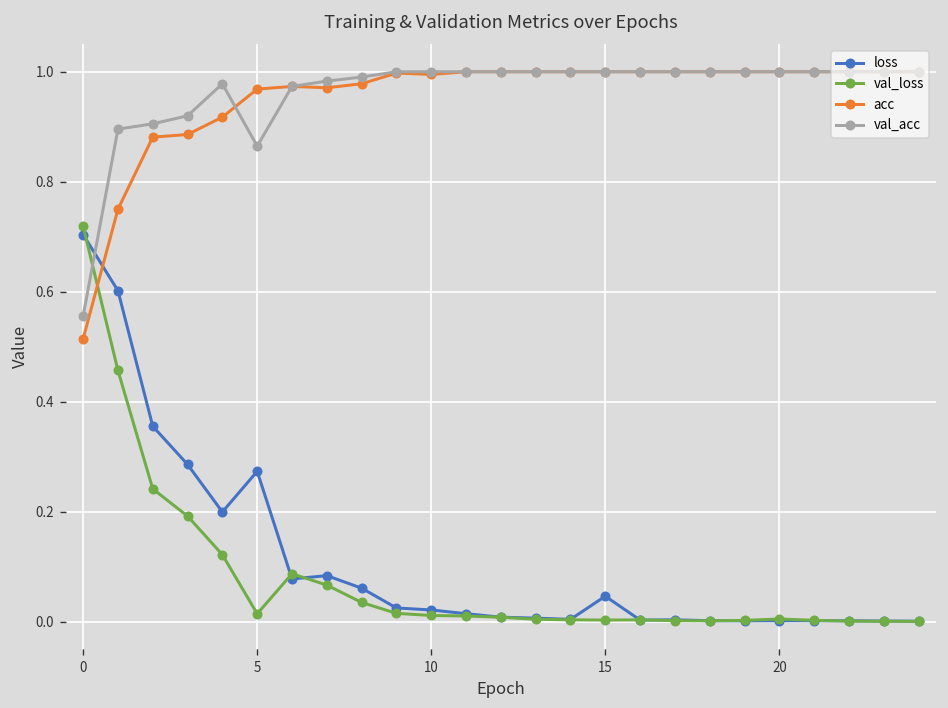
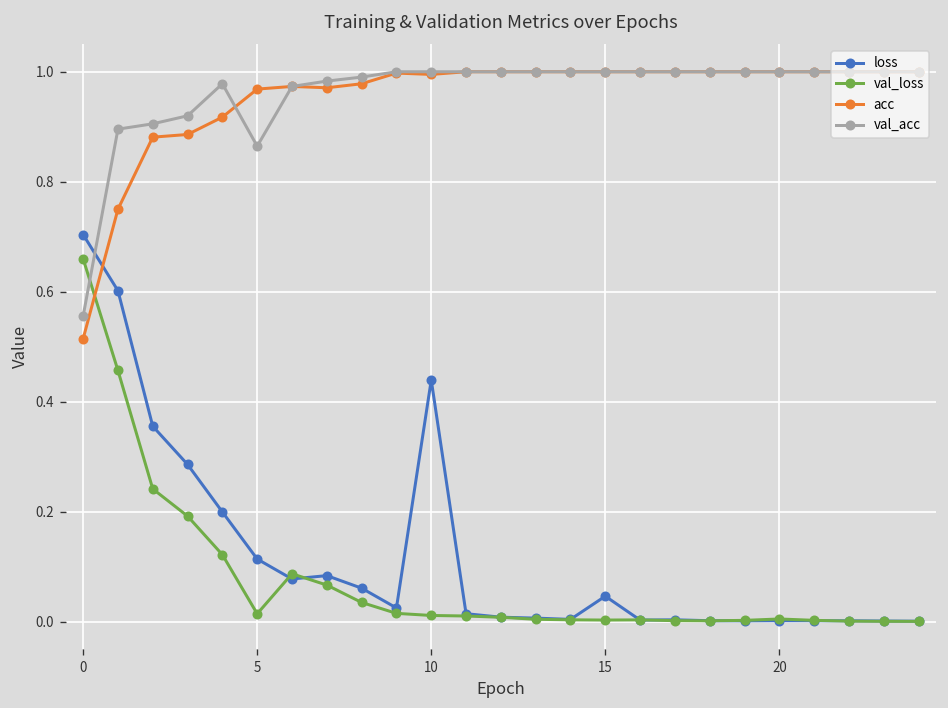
val_loss, 0: 0.72 -> 0.66
loss, 5: 0.27 -> 0.11
loss, 10: 0.02 -> 0.44
